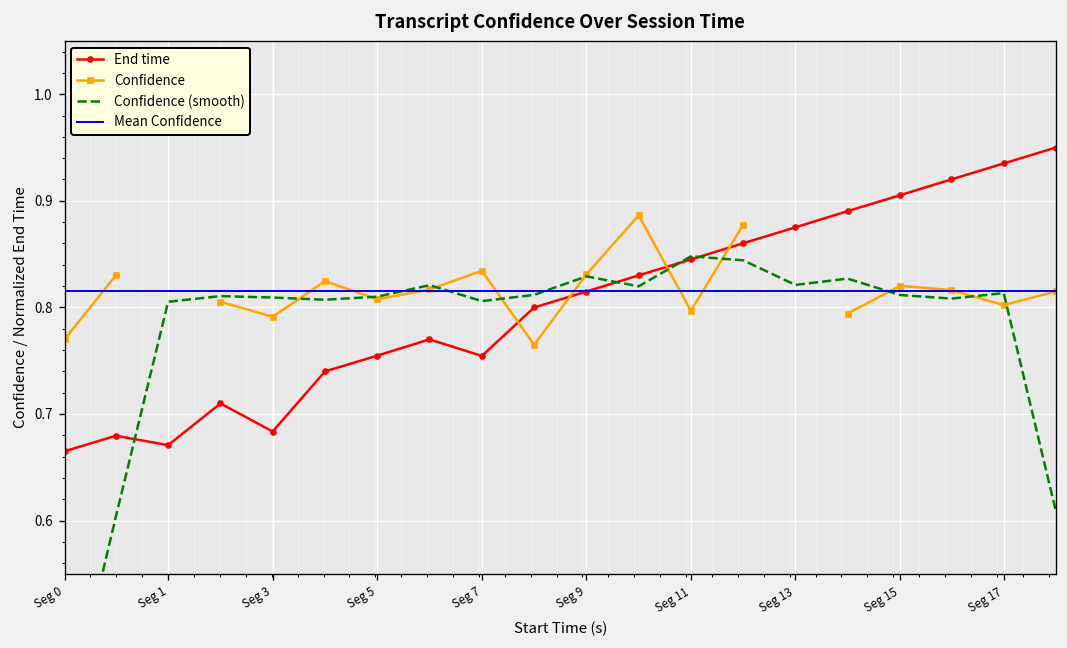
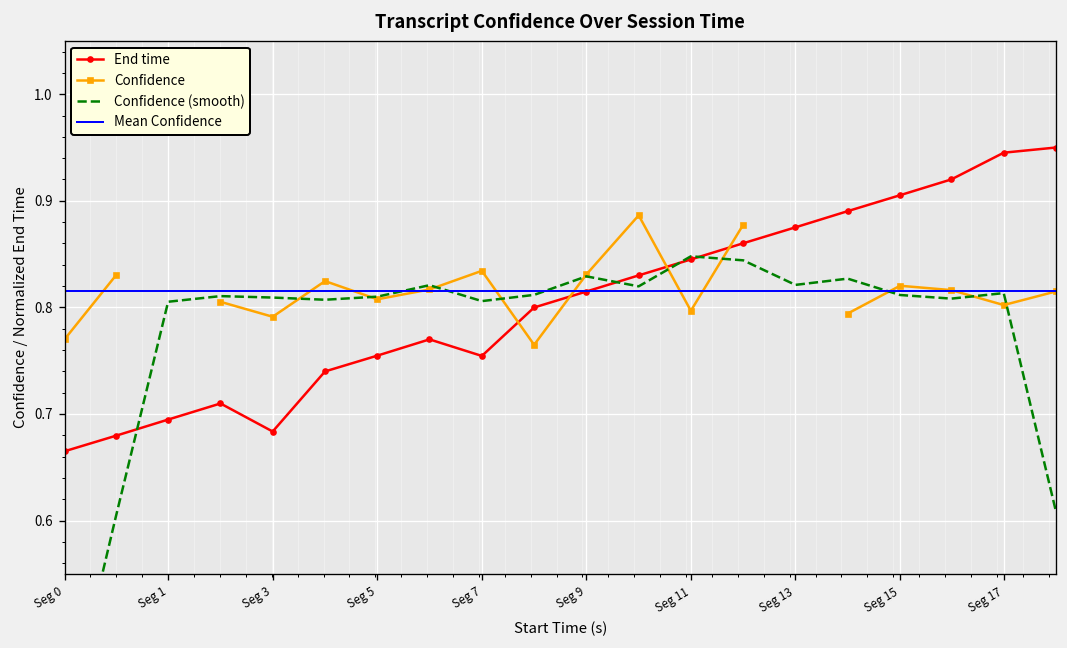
End time, Seg 1: 0.67 -> 0.69
End time, Seg 17: 0.94 -> 0.95
